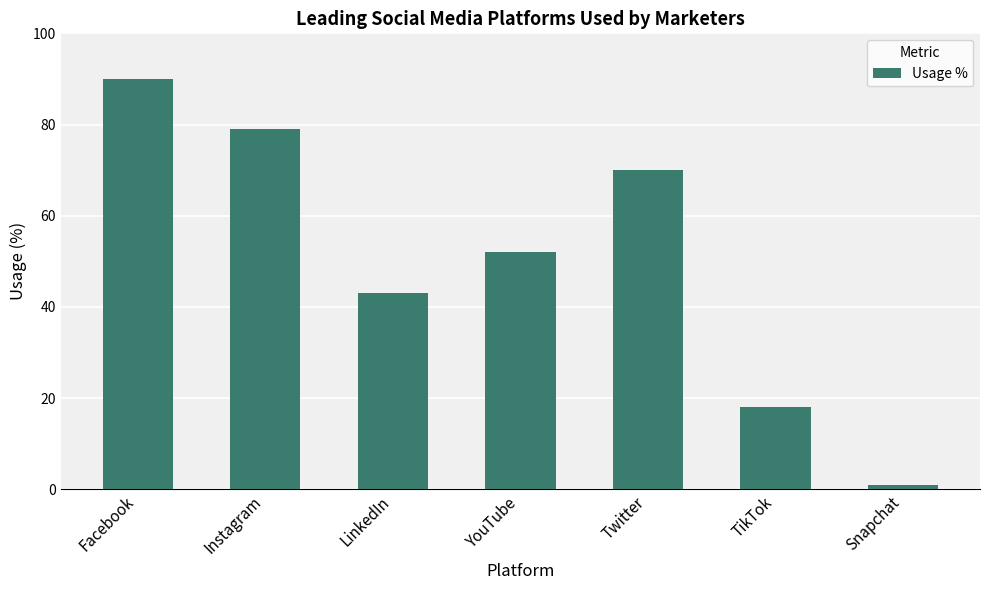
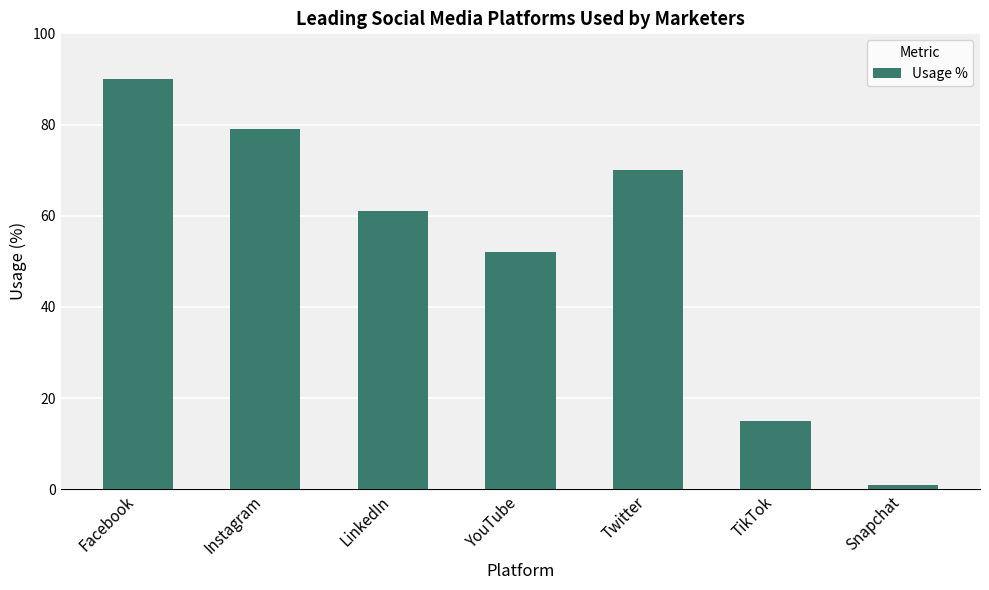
LinkedIn: 43 -> 61
TikTok: 18 -> 15
